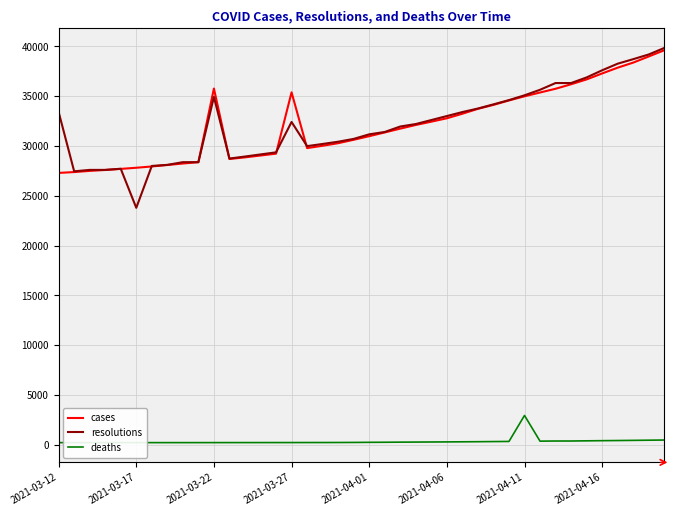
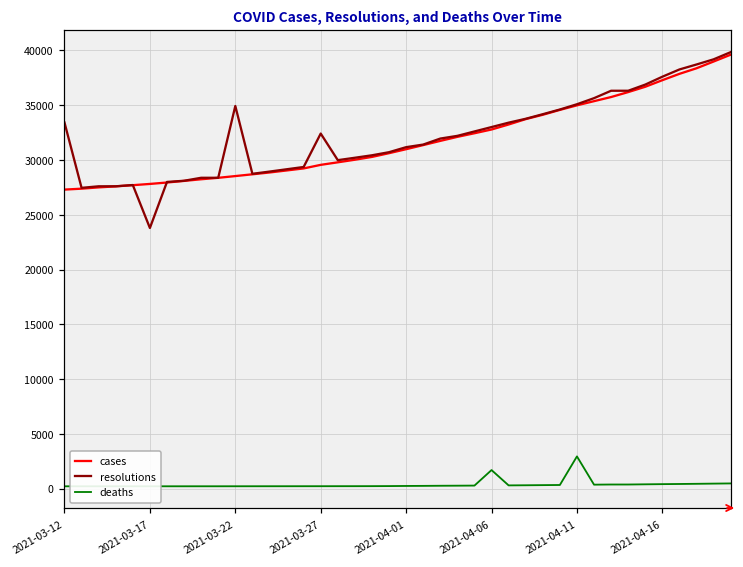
cases, 2021-03-22: 36000 -> 29000
cases, 2021-03-27: 35000 -> 30000
deaths, 2021-04-06: 0 -> 2000
